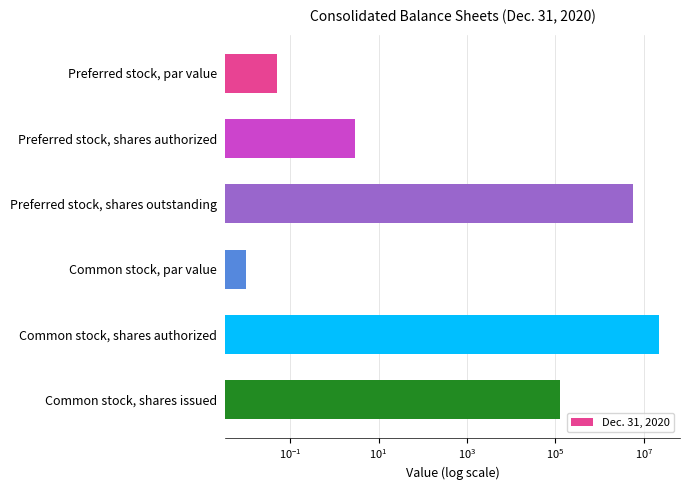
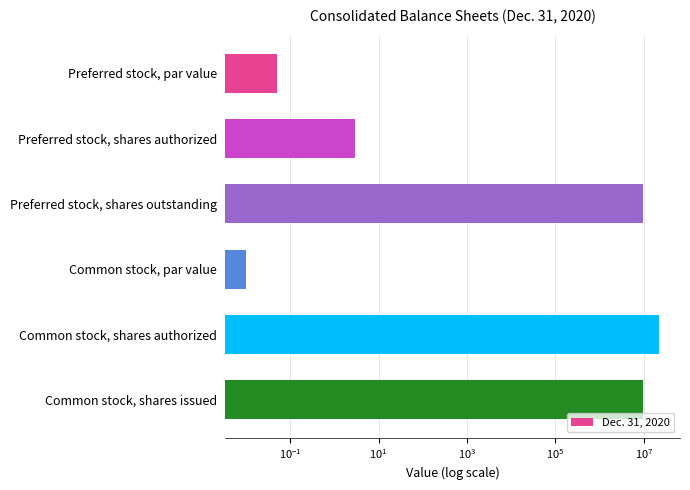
Preferred stock, shares outstanding: 6000000 -> 10000000
Common stock, shares issued: 130000 -> 10000000
